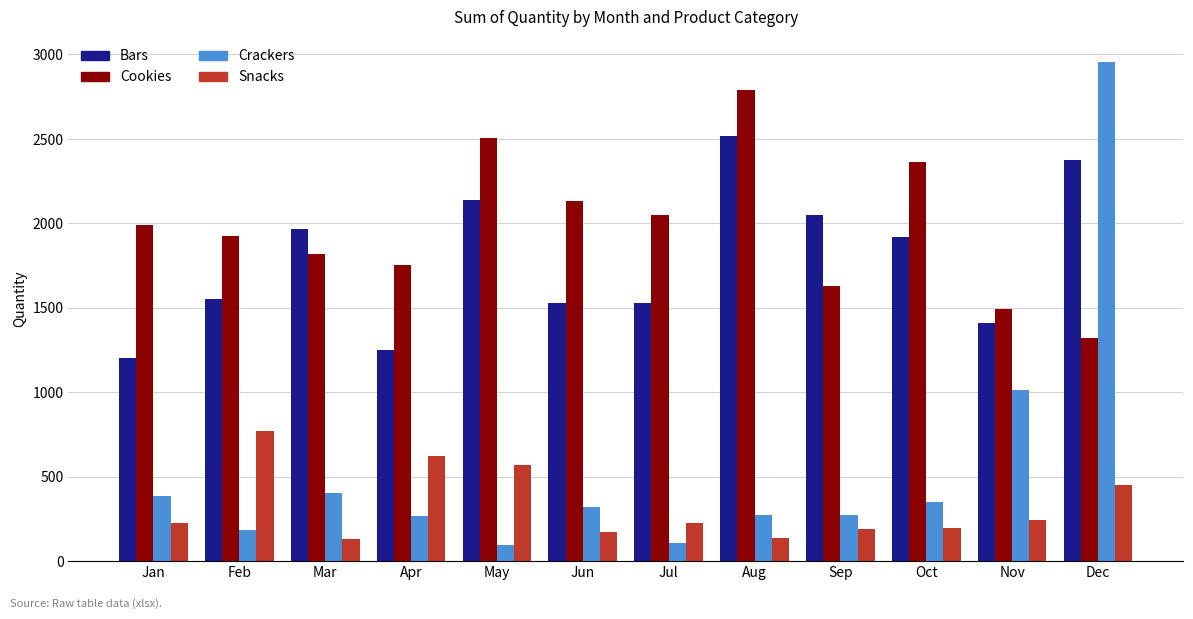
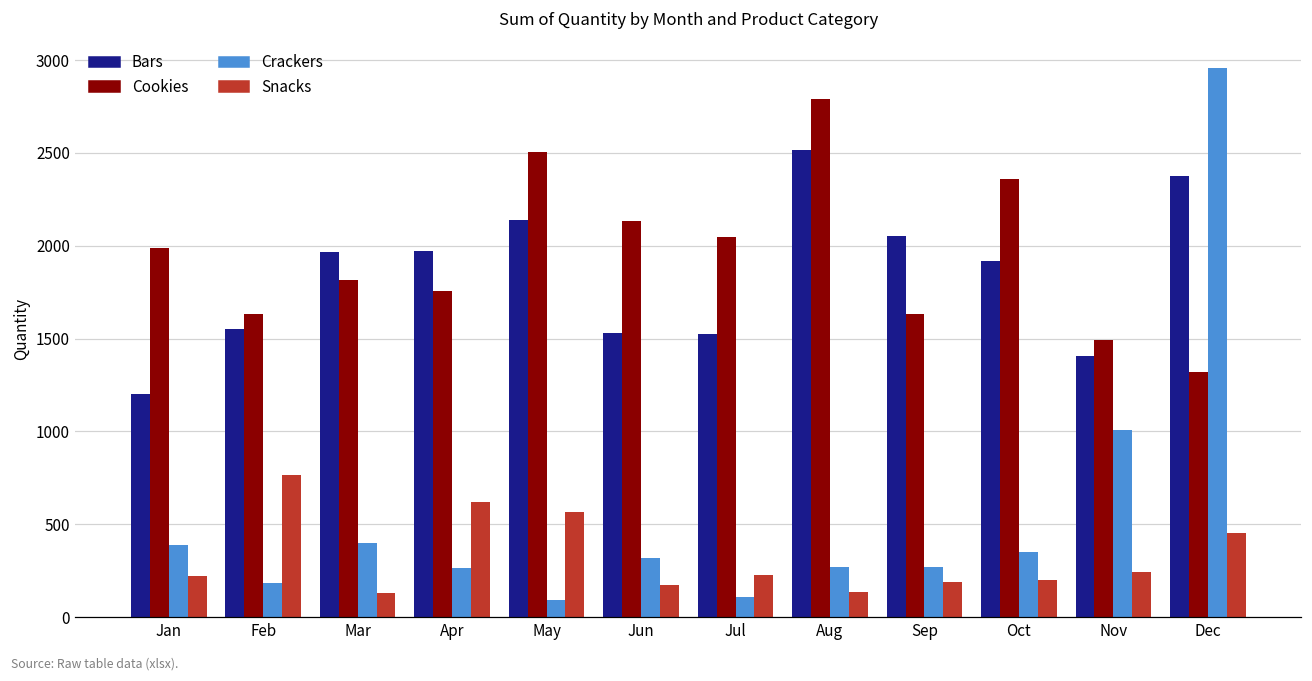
Cookies, Feb: 1920 -> 1630
Bars, Apr: 1250 -> 1970
